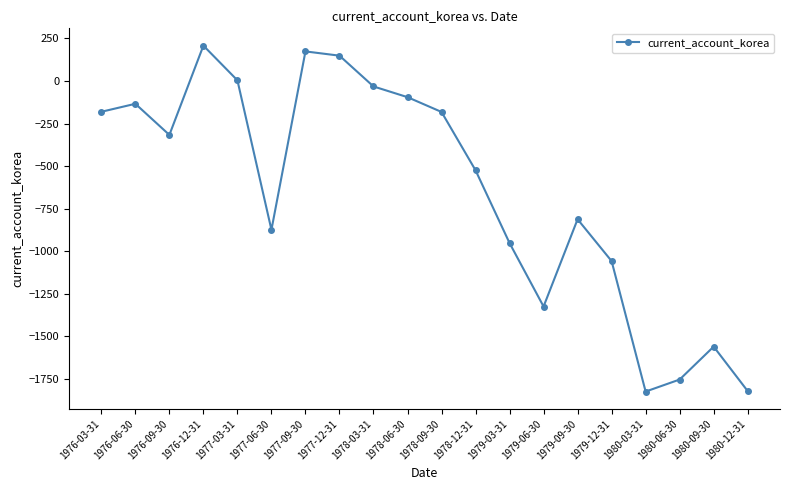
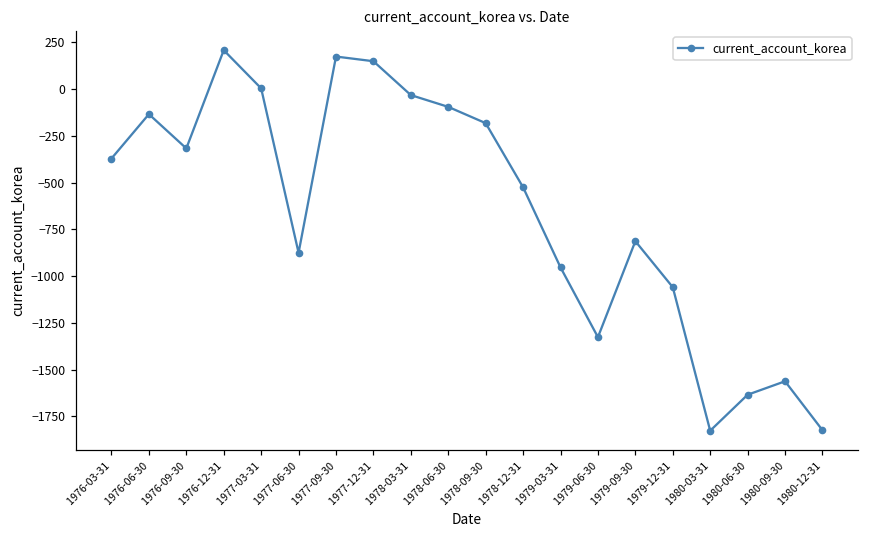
1976-03-31: -180 -> -370
1980-06-30: -1760 -> -1630
